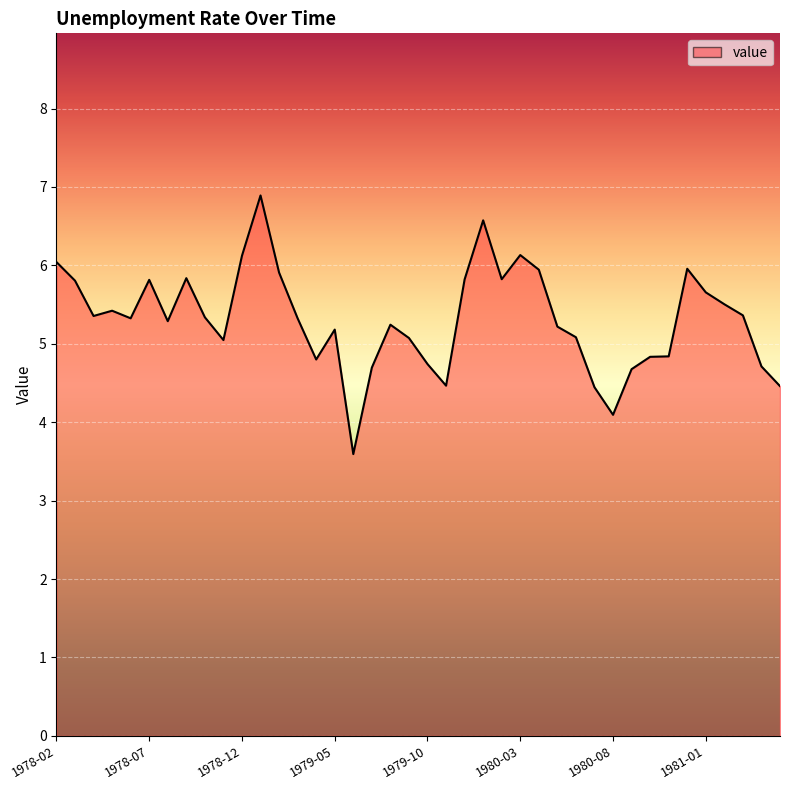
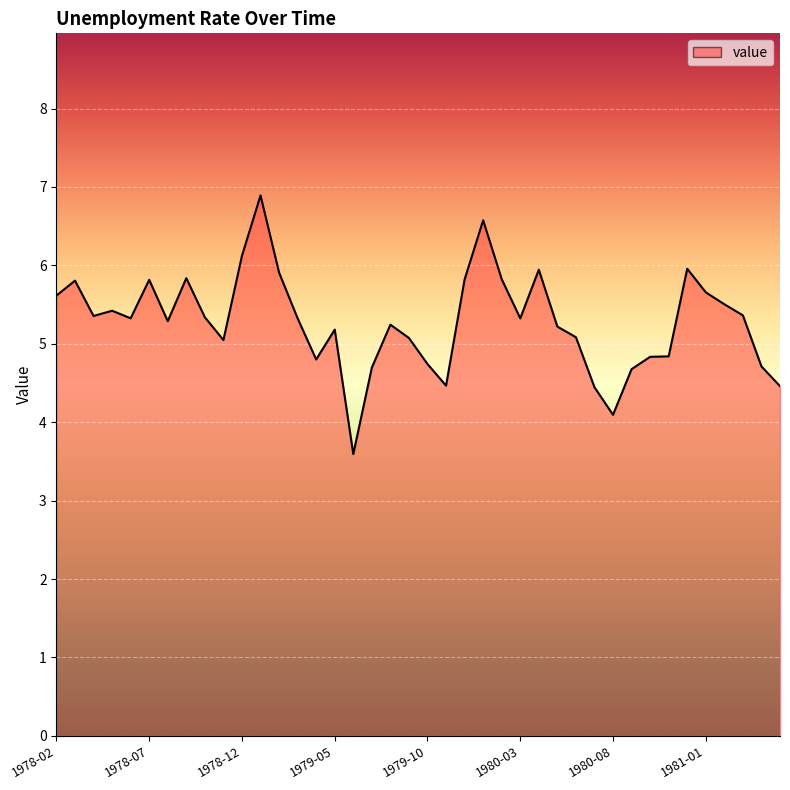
1978-02: 6.0 -> 5.6
1980-03: 6.1 -> 5.3
